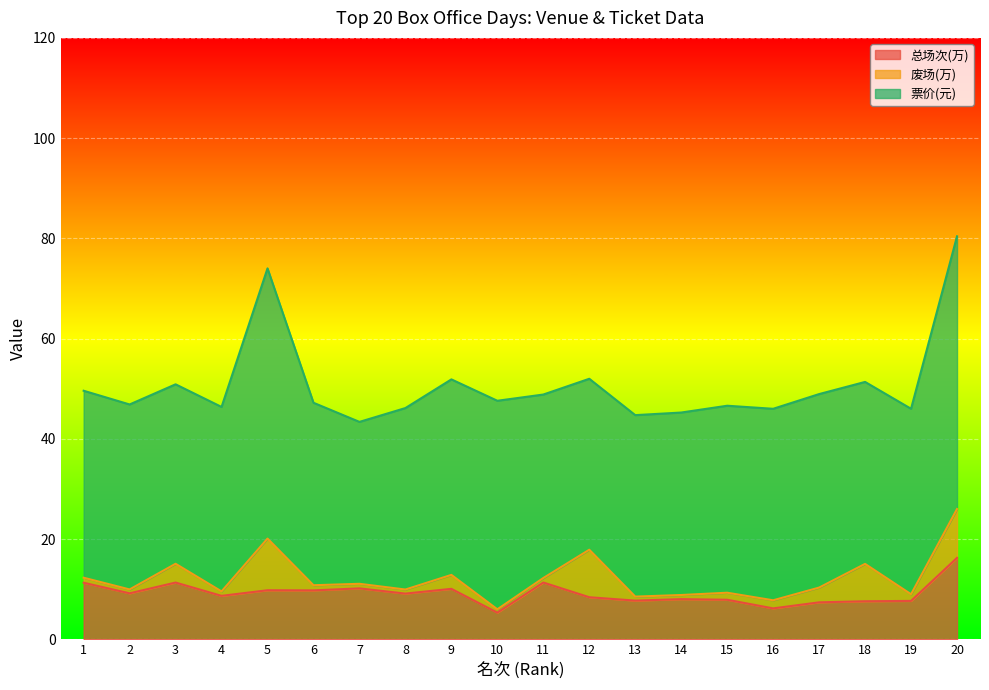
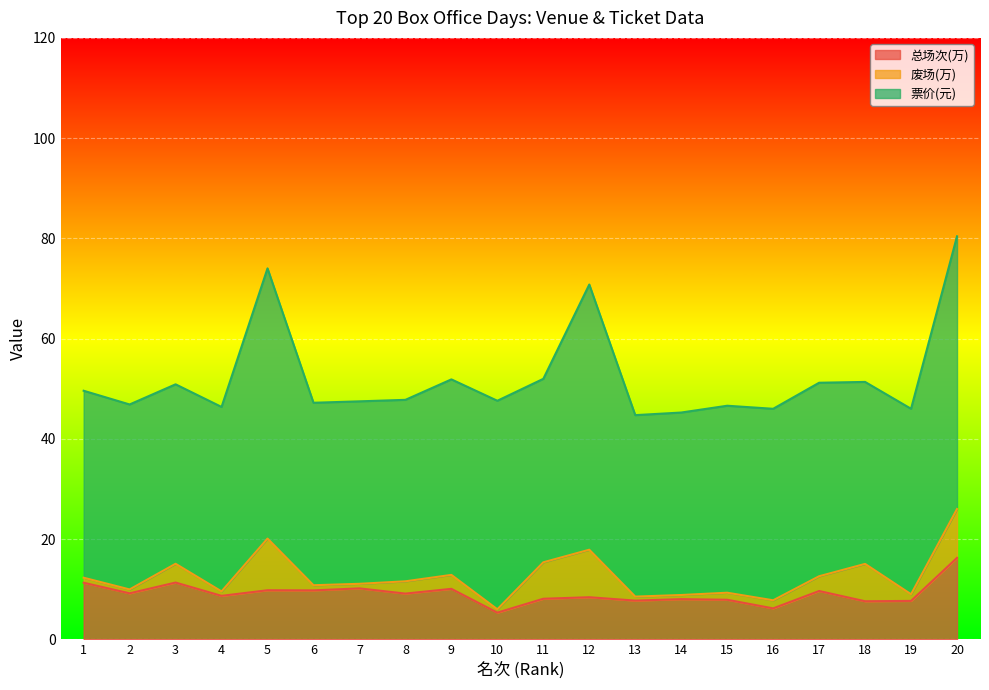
票价(元), 7: 32 -> 36
废场(万), 8: 1 -> 2
总场次(万), 11: 11 -> 8
废场(万), 11: 1 -> 7
票价(元), 12: 34 -> 53
总场次(万), 17: 7 -> 10
